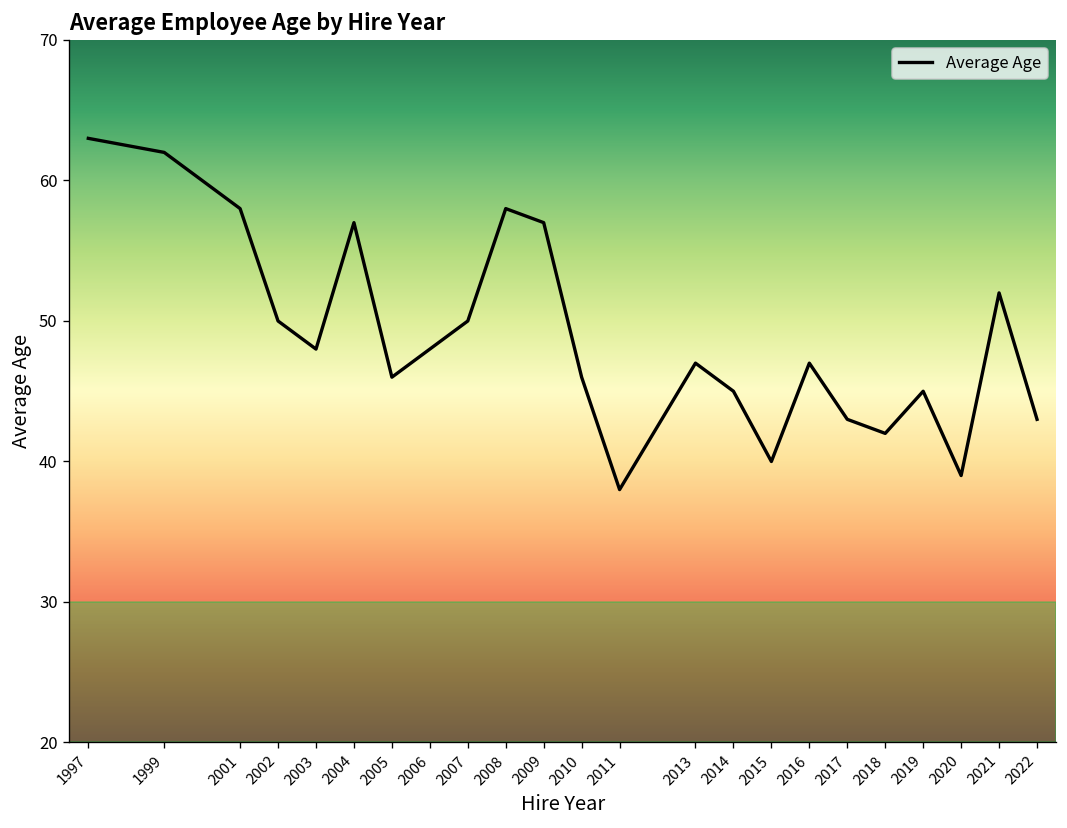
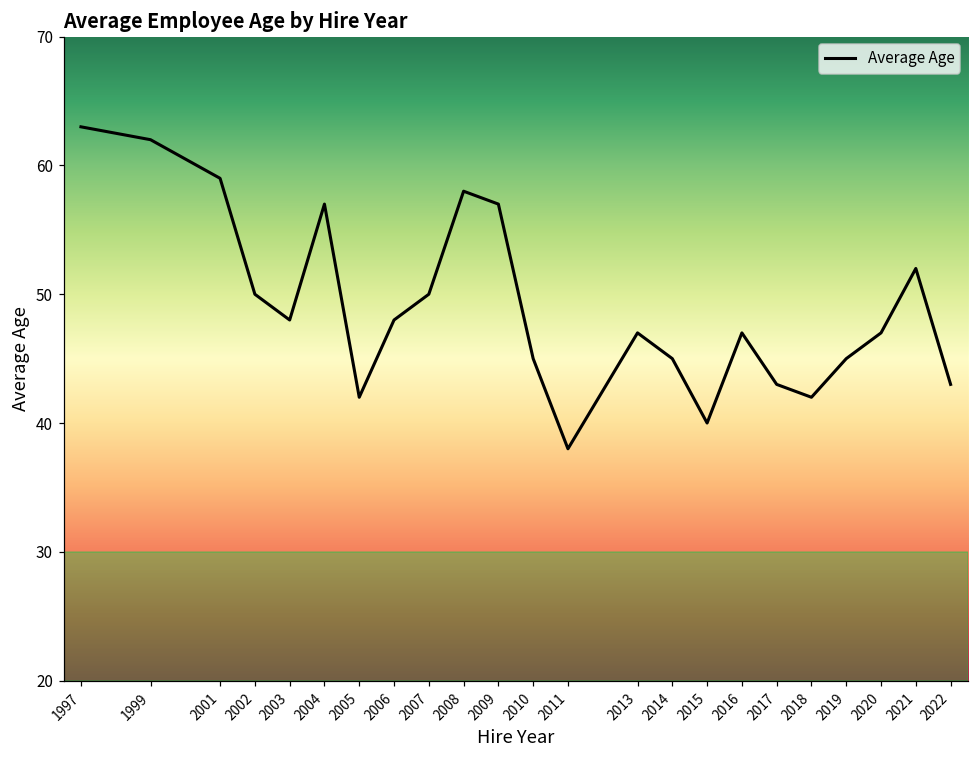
2001: 58 -> 59
2005: 46 -> 42
2010: 46 -> 45
2020: 39 -> 47
